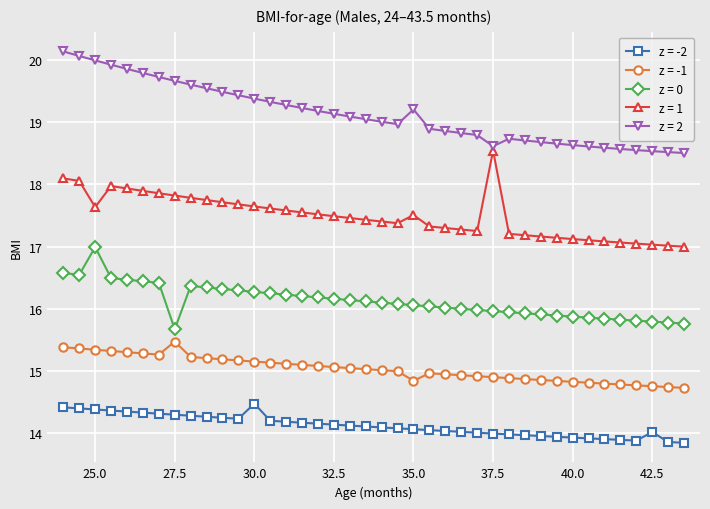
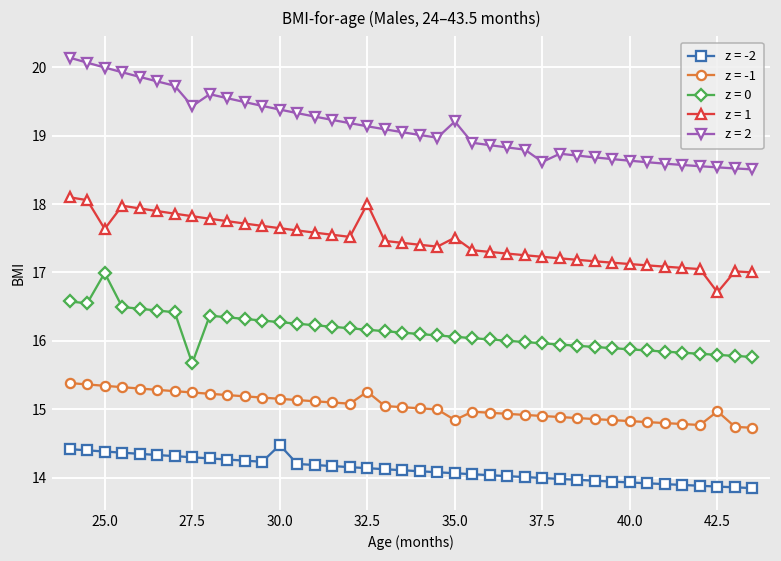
z = -1, 27.5: 15.5 -> 15.2
z = 2, 27.5: 19.7 -> 19.4
z = -1, 32.5: 15.1 -> 15.3
z = 1, 32.5: 17.5 -> 18.0
z = 1, 37.5: 18.5 -> 17.2
z = -2, 42.5: 14.0 -> 13.9
z = -1, 42.5: 14.8 -> 15.0
z = 1, 42.5: 17.0 -> 16.7
